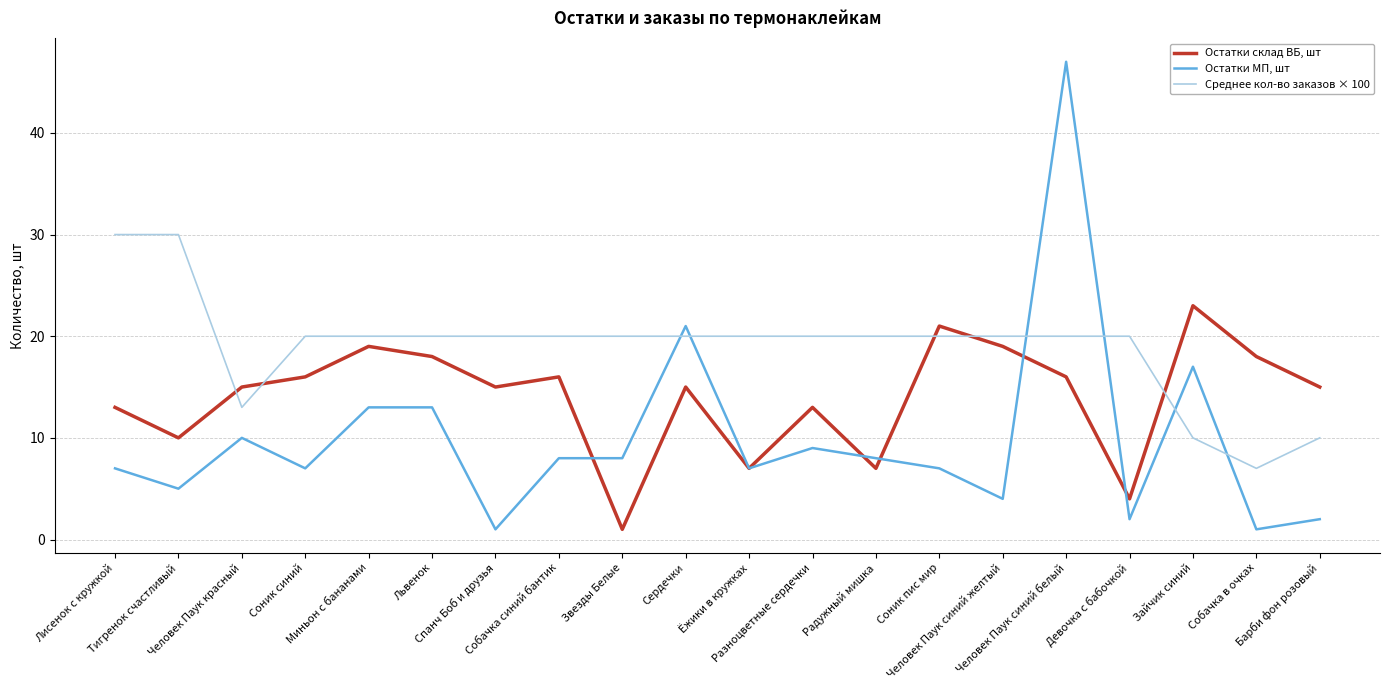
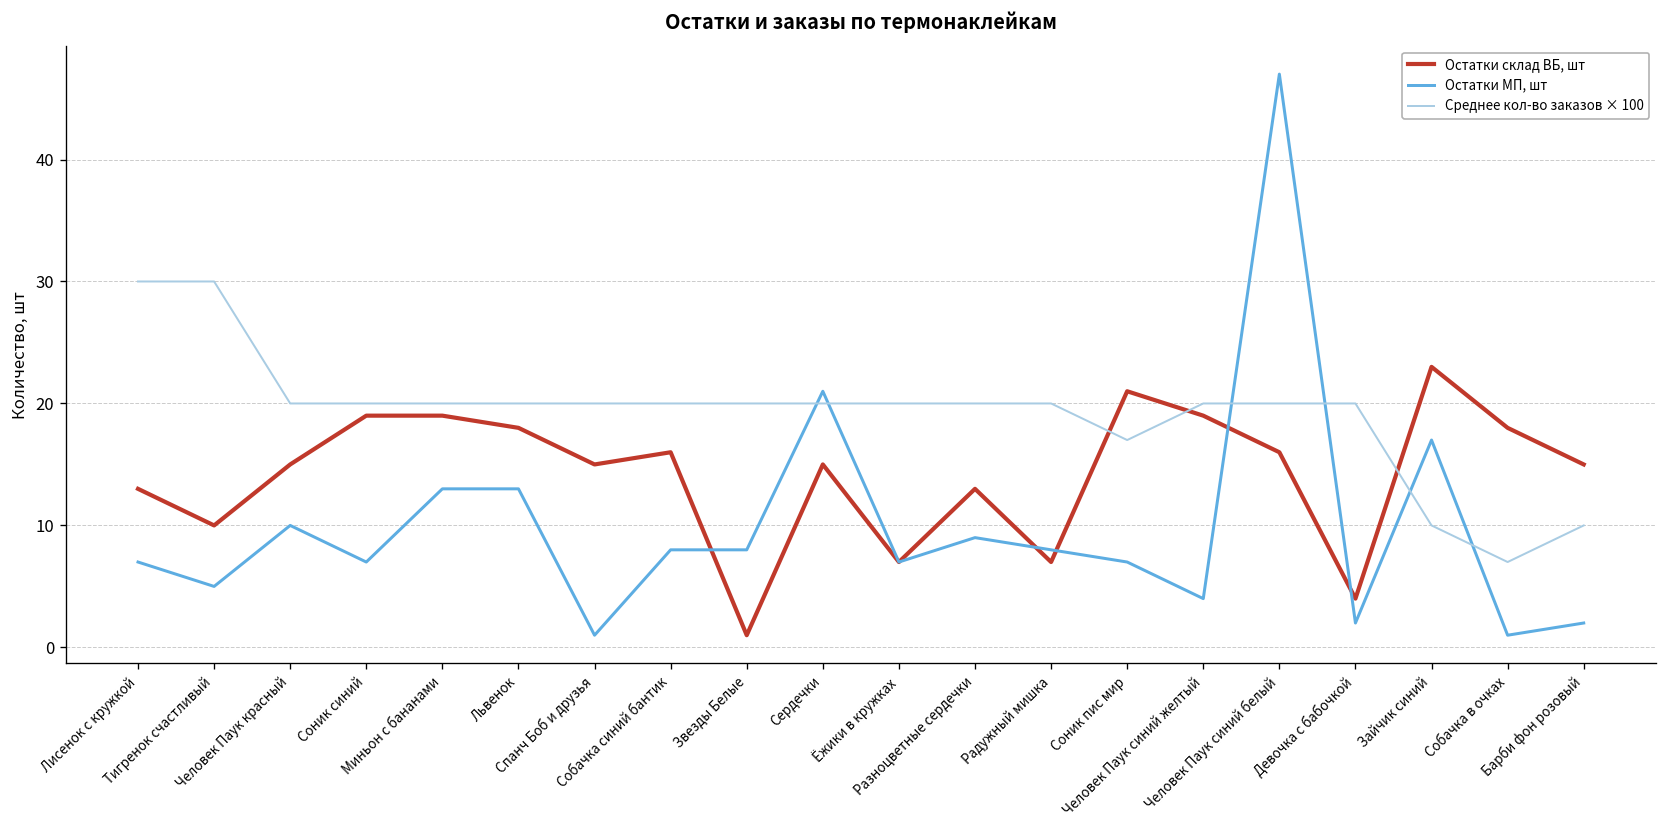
Среднее кол-во заказов × 100, Человек Паук красный: 13 -> 20
Остатки склад ВБ, шт, Соник синий: 16 -> 19
Среднее кол-во заказов × 100, Соник пис мир: 20 -> 17
